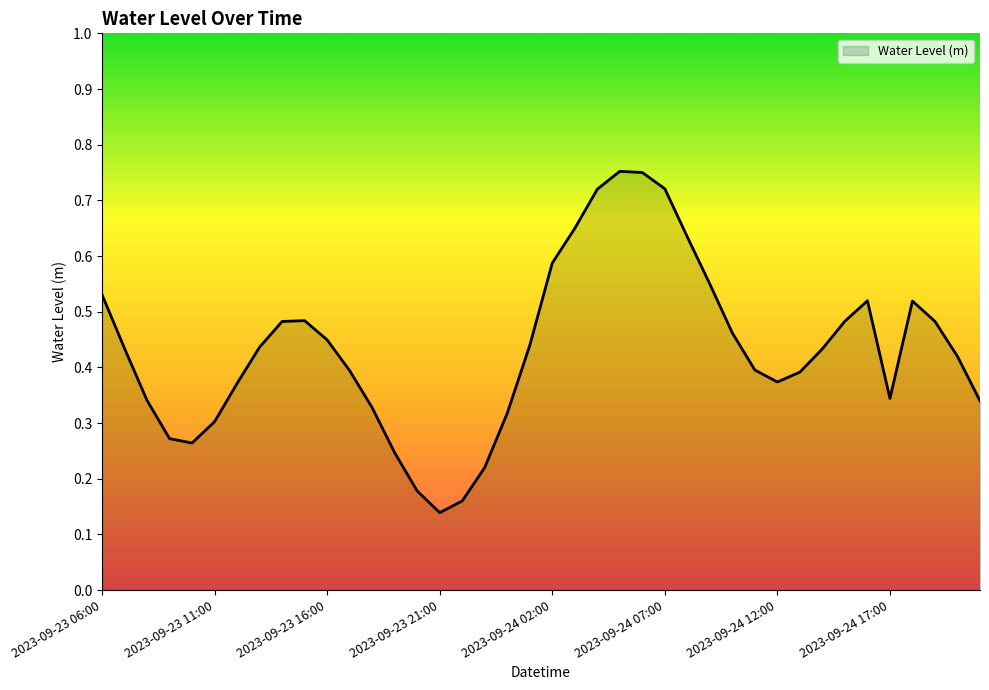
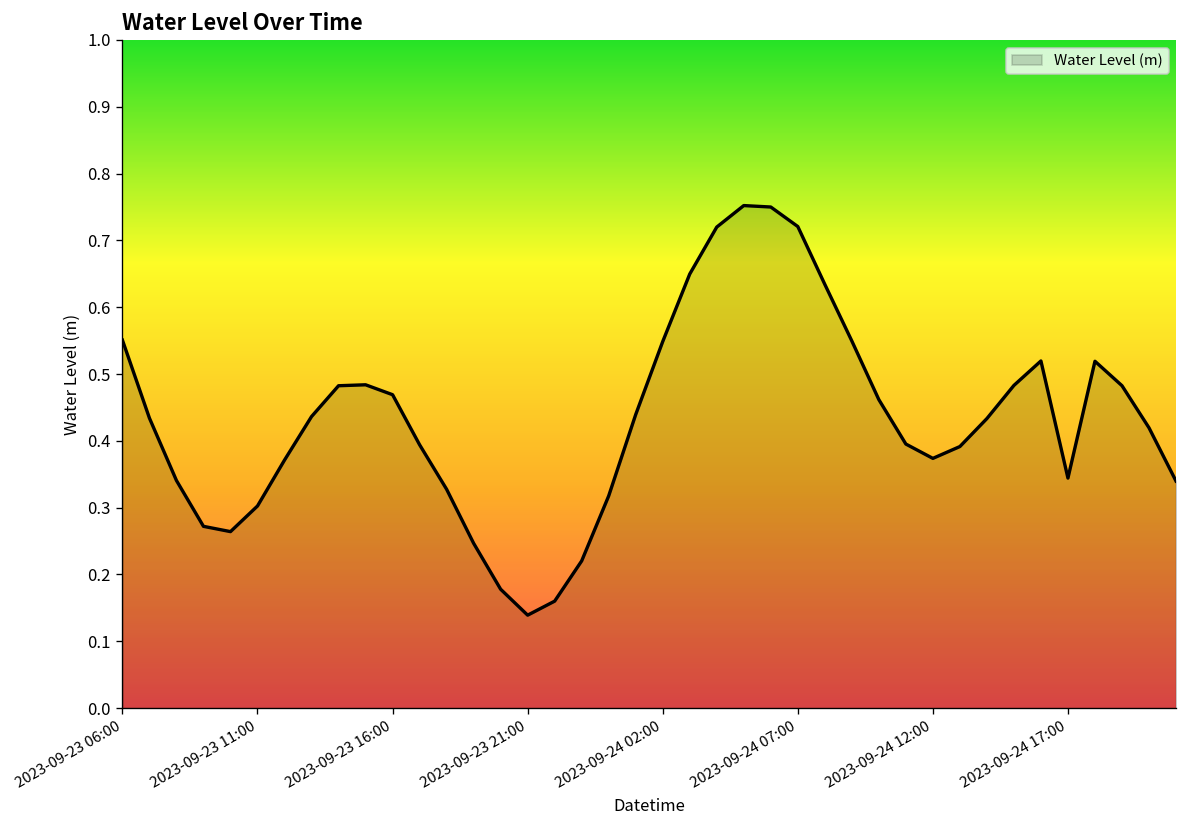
2023-09-23 06:00: 0.53 -> 0.55
2023-09-23 16:00: 0.45 -> 0.47
2023-09-24 02:00: 0.59 -> 0.55
